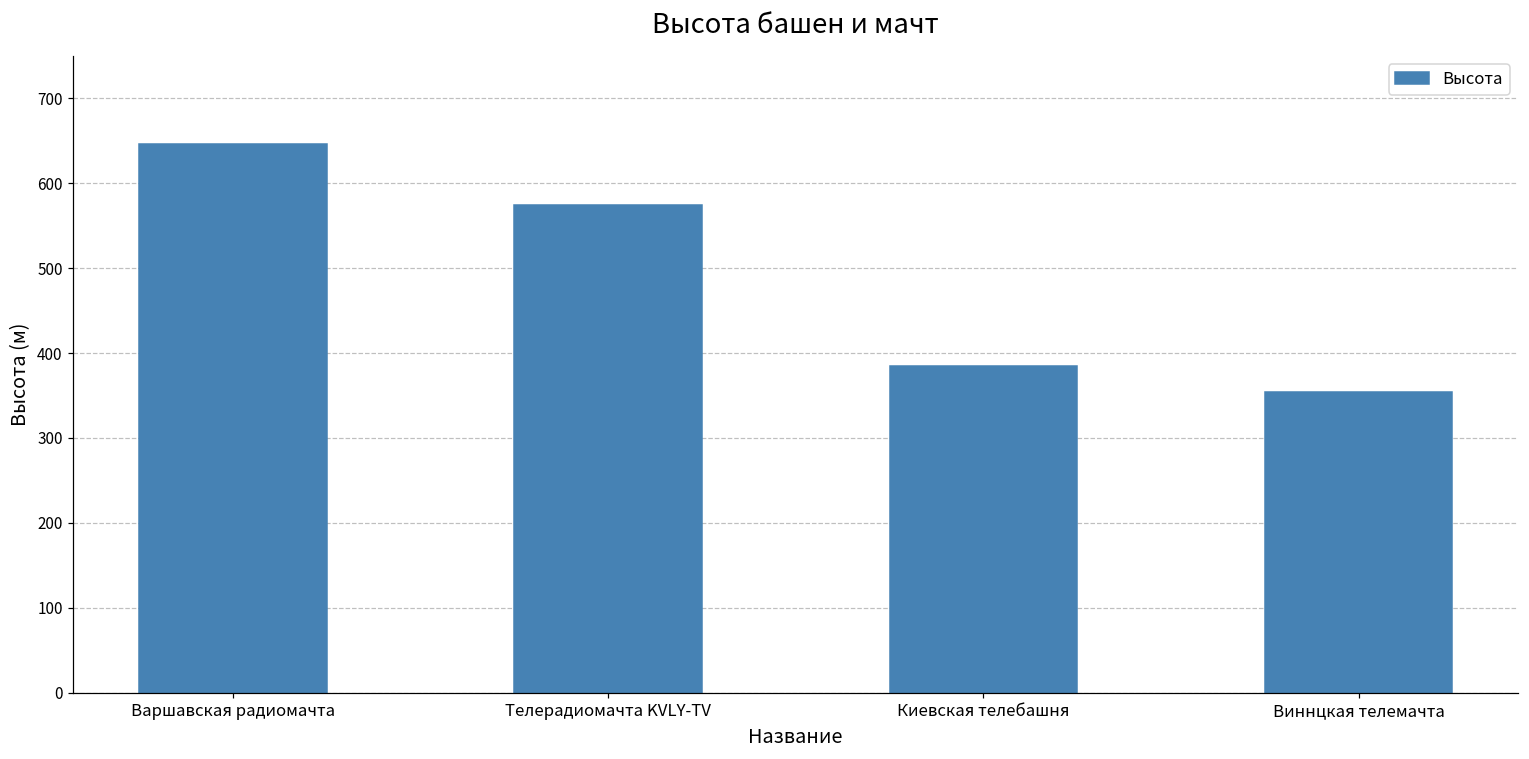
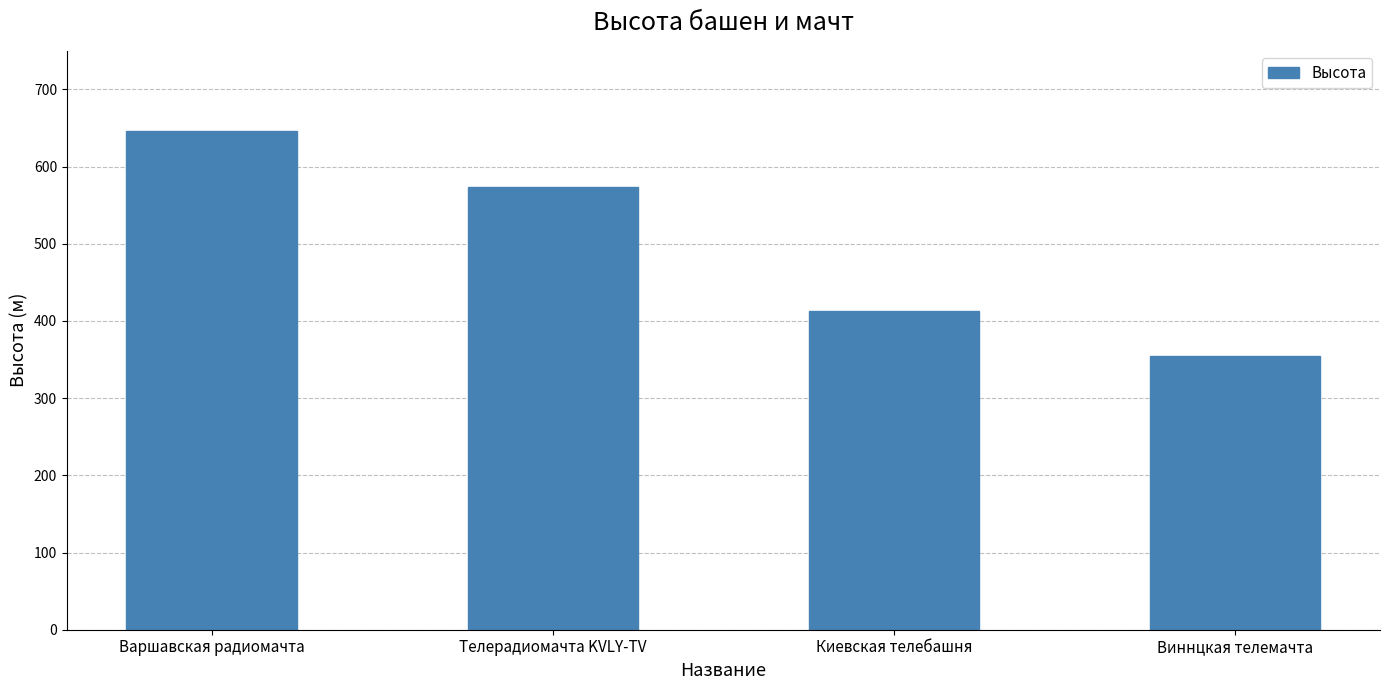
Киевская телебашня: 390 -> 410
